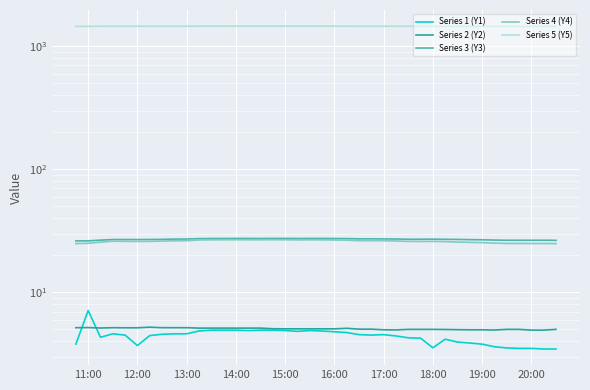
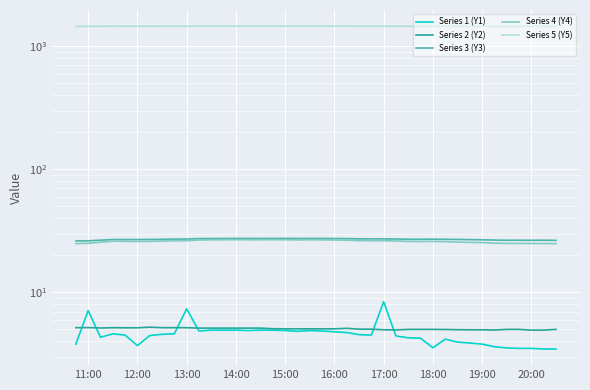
Series 1 (Y1), 13:00: 4.6 -> 7
Series 1 (Y1), 17:00: 4.5 -> 8
